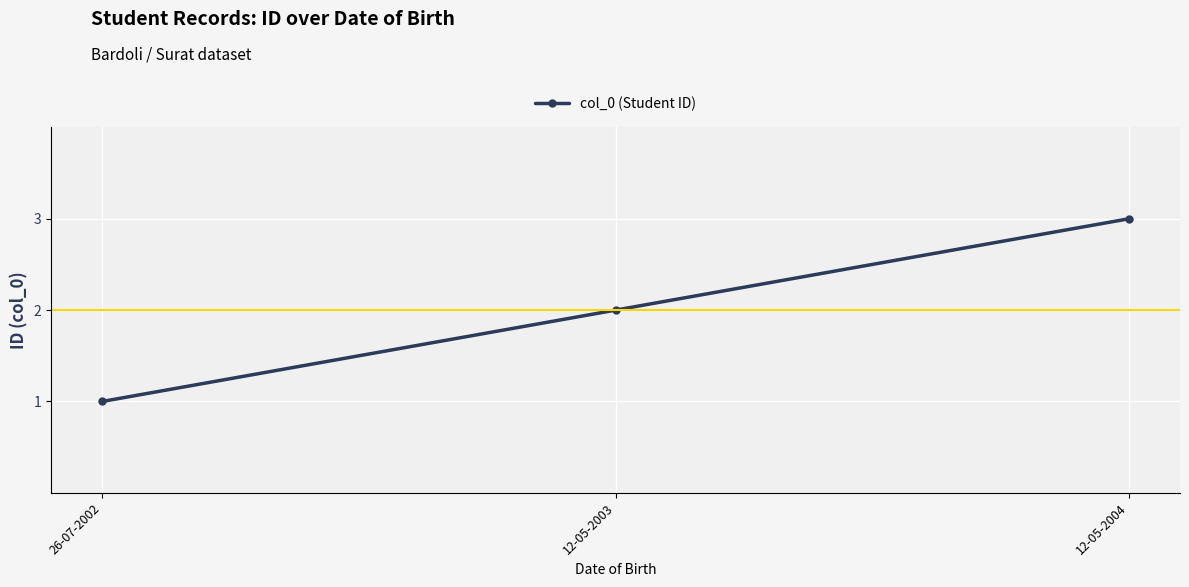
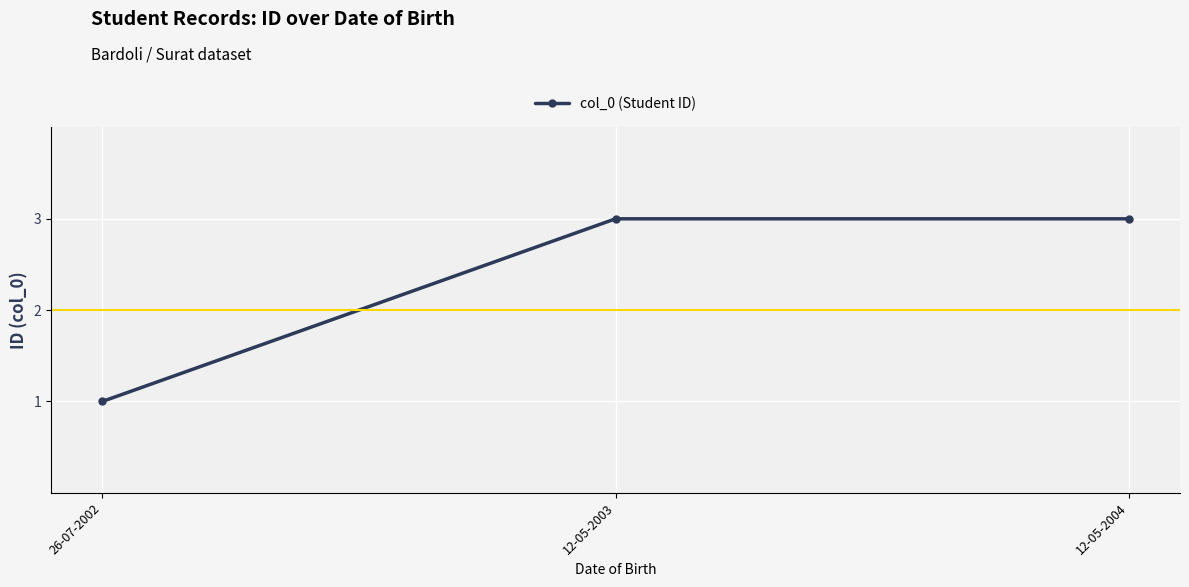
12-05-2003: 2 -> 3
